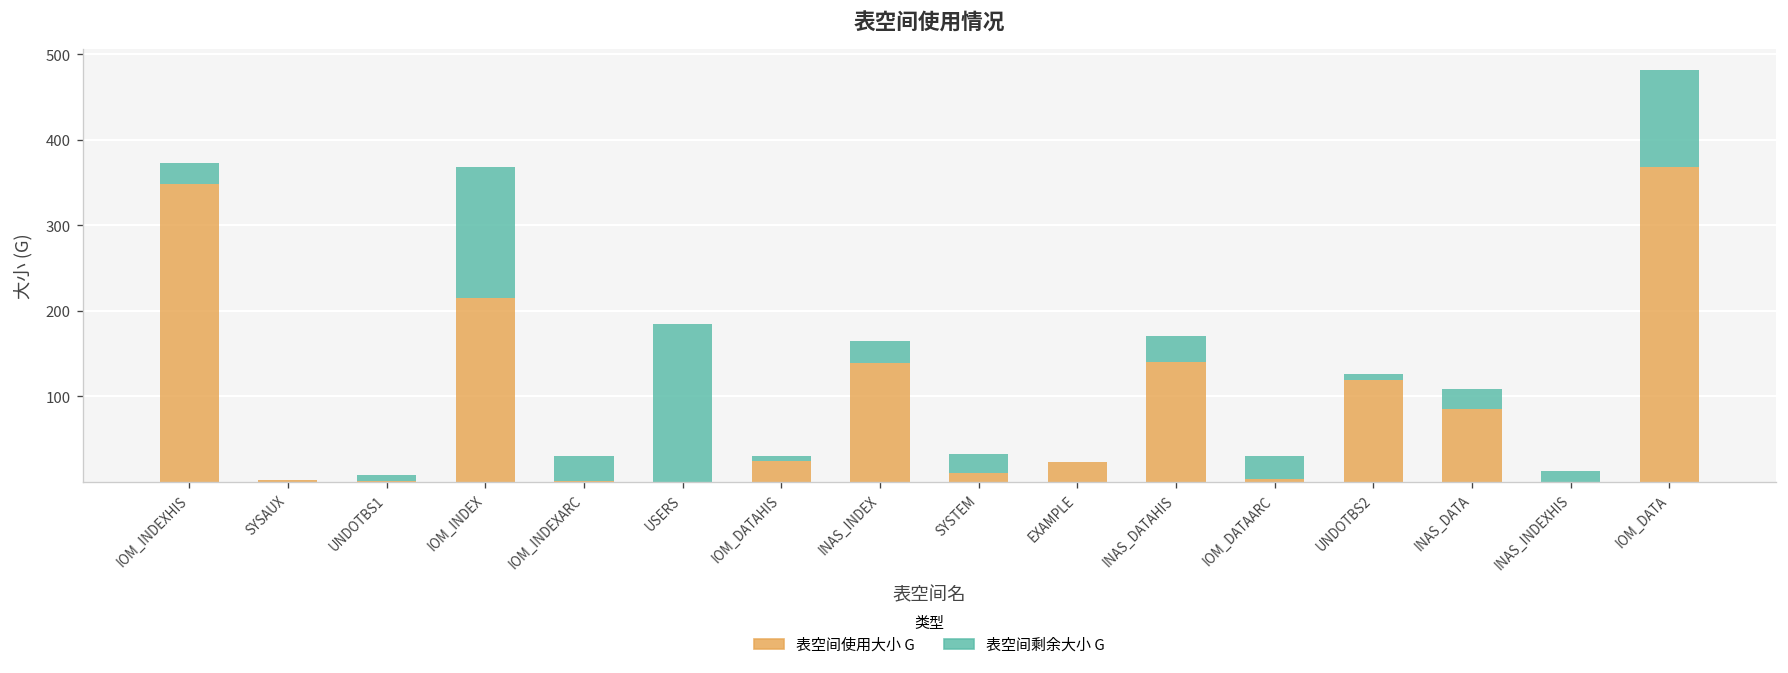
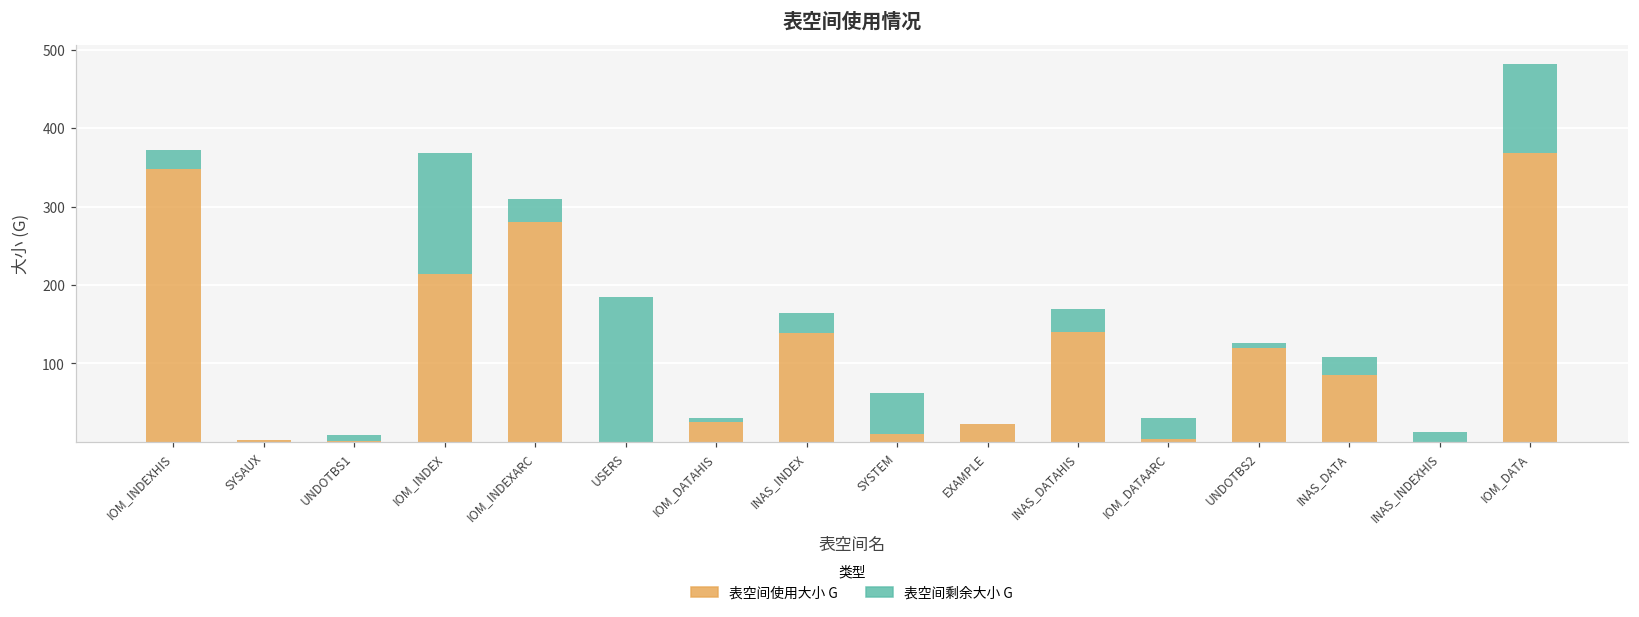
表空间使用大小 G, IOM_INDEXARC: 0 -> 280
表空间剩余大小 G, SYSTEM: 20 -> 50
